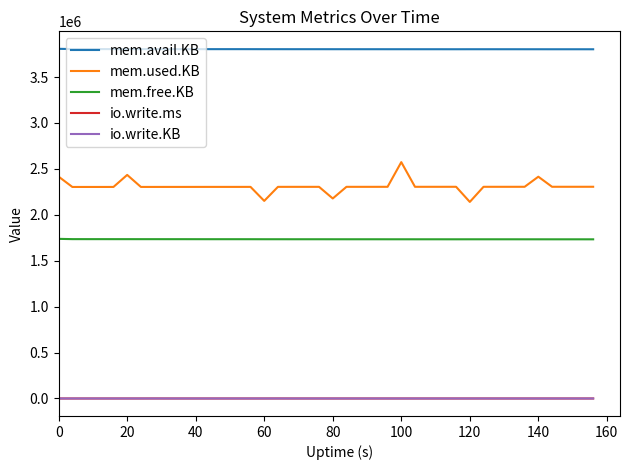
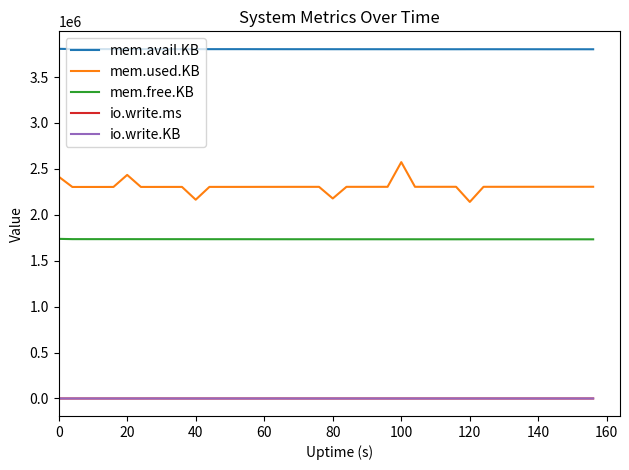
mem.used.KB, 40: 2300000 -> 2200000
mem.used.KB, 60: 2200000 -> 2300000
mem.used.KB, 140: 2400000 -> 2300000
